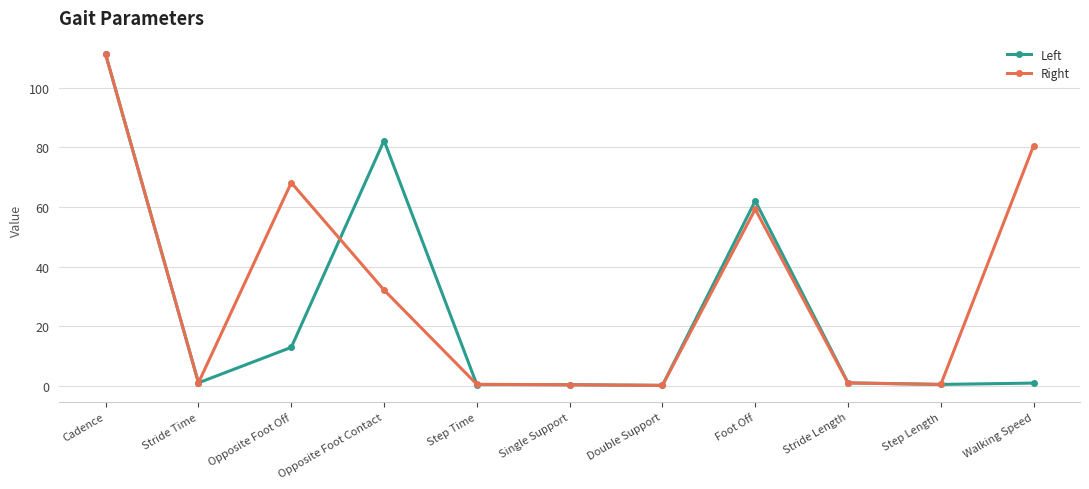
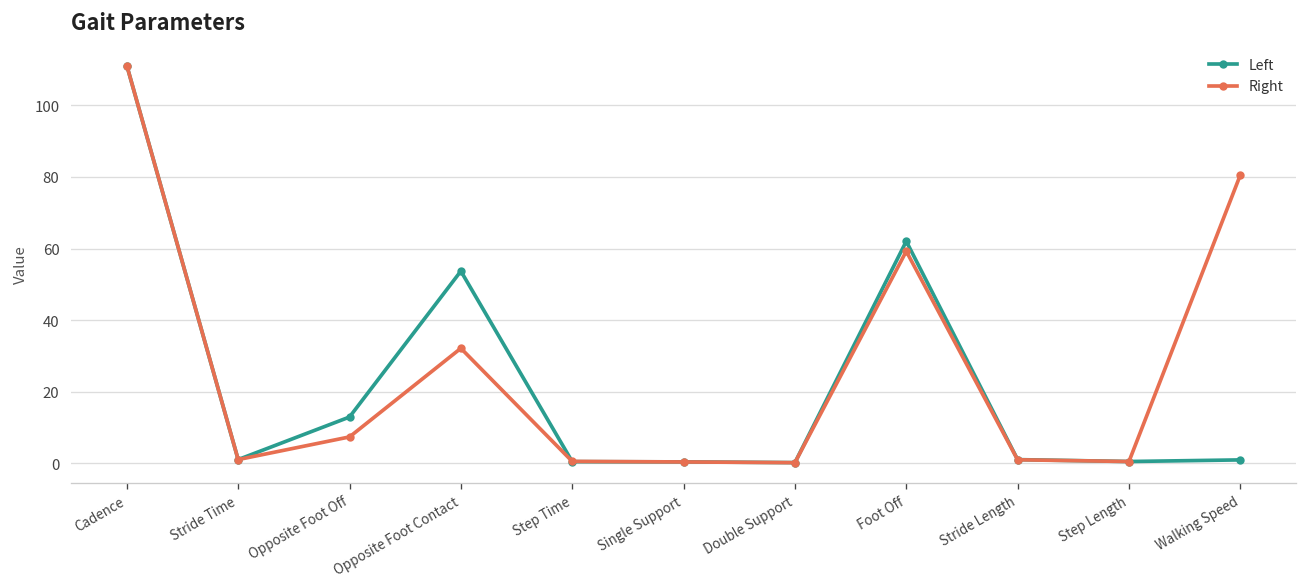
Right, Opposite Foot Off: 68 -> 7
Left, Opposite Foot Contact: 82 -> 54
